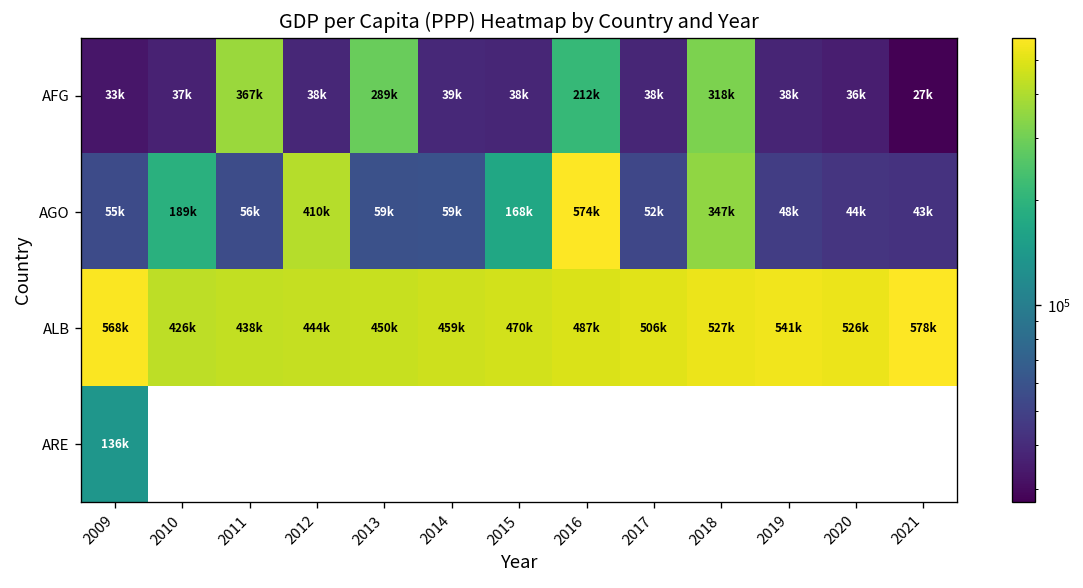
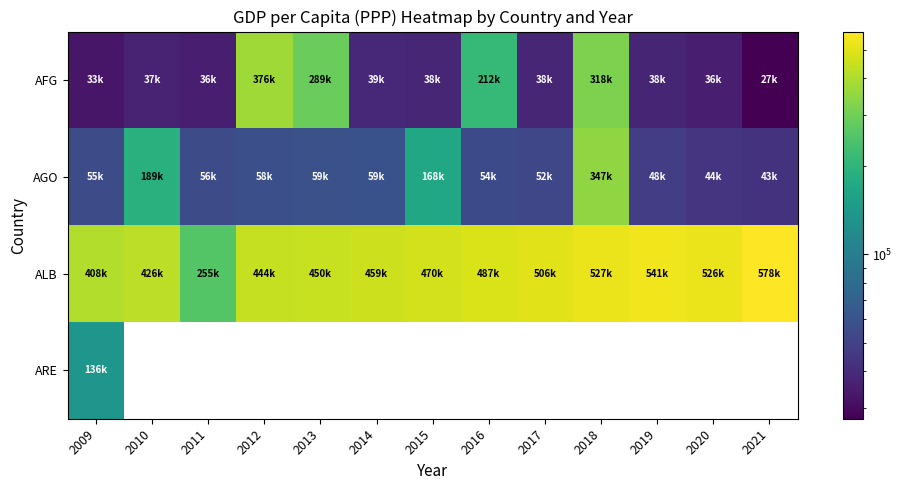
AFG, 2011: 367k -> 36k
AFG, 2012: 38k -> 376k
AGO, 2012: 410k -> 58k
AGO, 2016: 574k -> 54k
ALB, 2009: 568k -> 408k
ALB, 2011: 438k -> 255k
